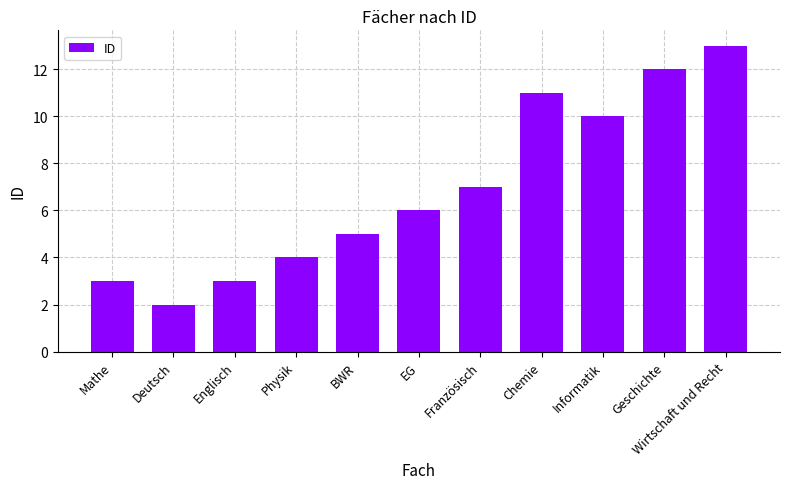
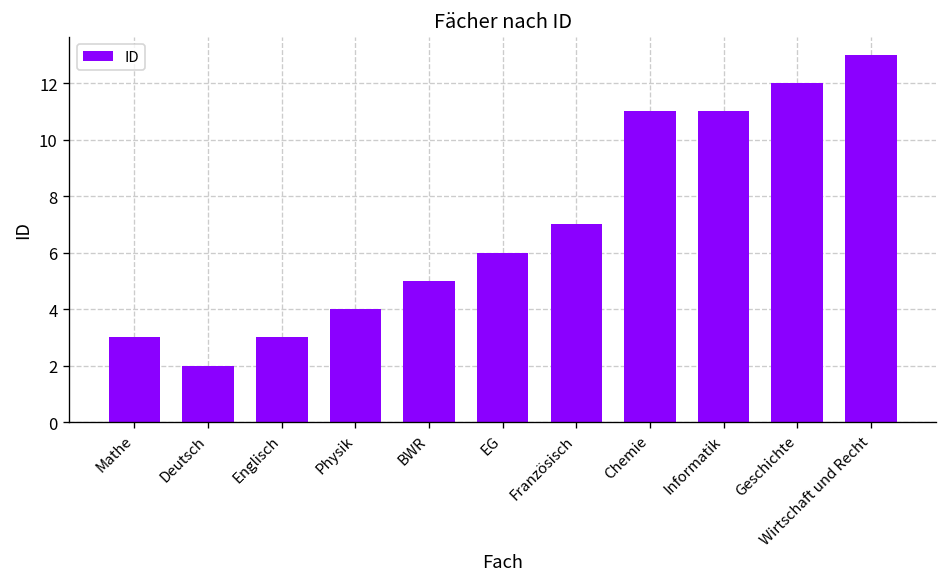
Informatik: 10 -> 11
